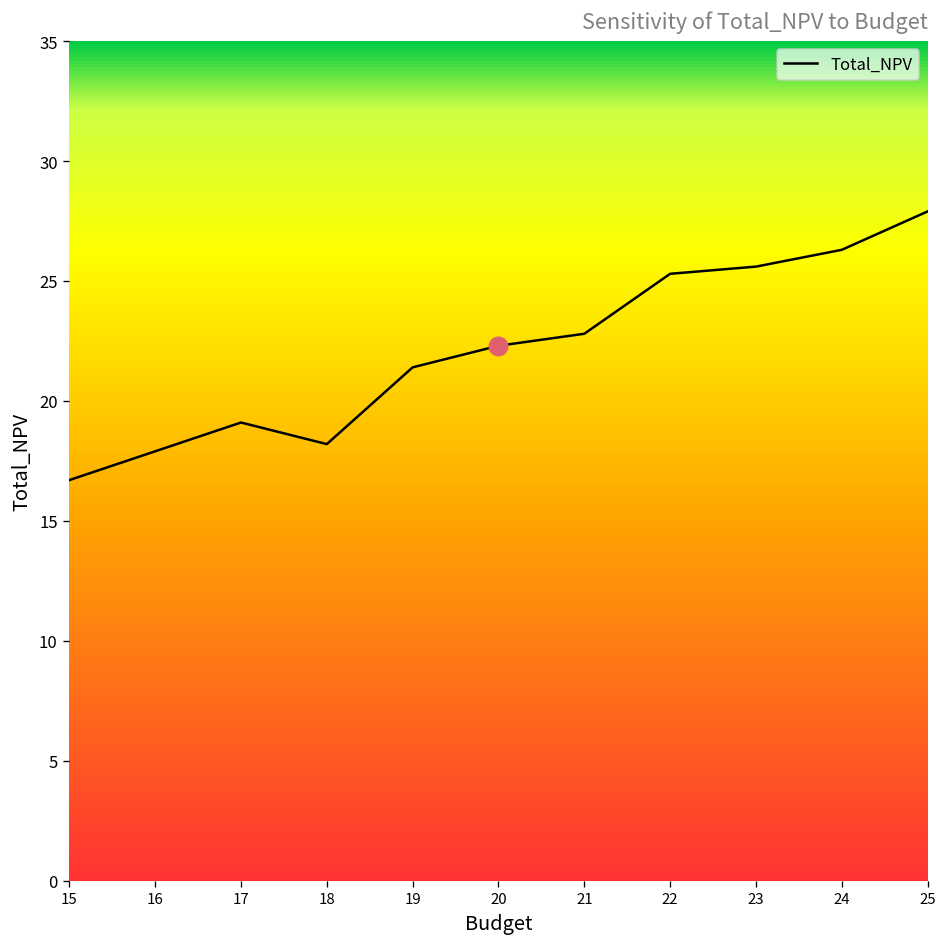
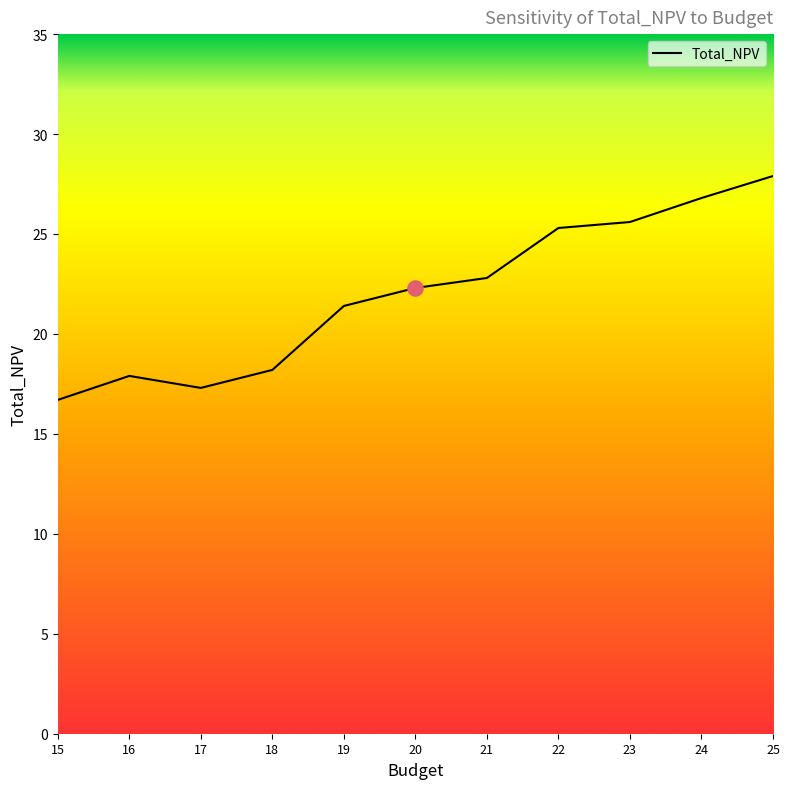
Total_NPV, 17: 19.1 -> 17.3
Total_NPV, 24: 26.3 -> 26.8
